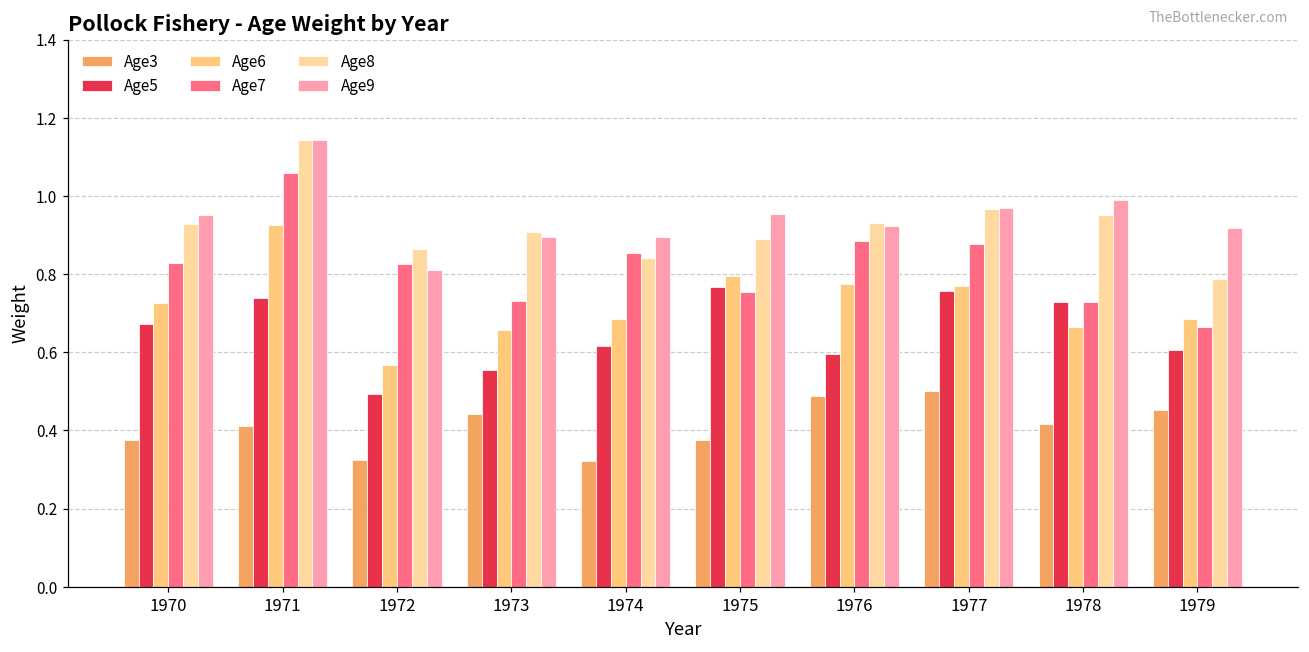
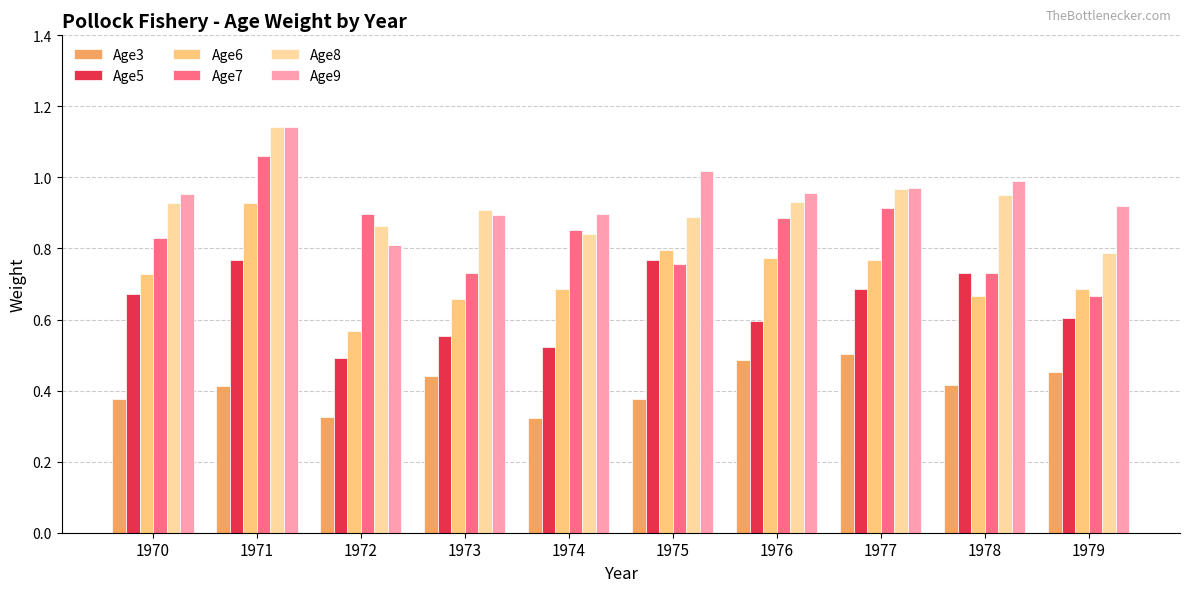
Age5, 1971: 0.74 -> 0.77
Age7, 1972: 0.83 -> 0.90
Age5, 1974: 0.62 -> 0.52
Age9, 1975: 0.95 -> 1.02
Age9, 1976: 0.92 -> 0.96
Age5, 1977: 0.76 -> 0.69
Age7, 1977: 0.88 -> 0.91
